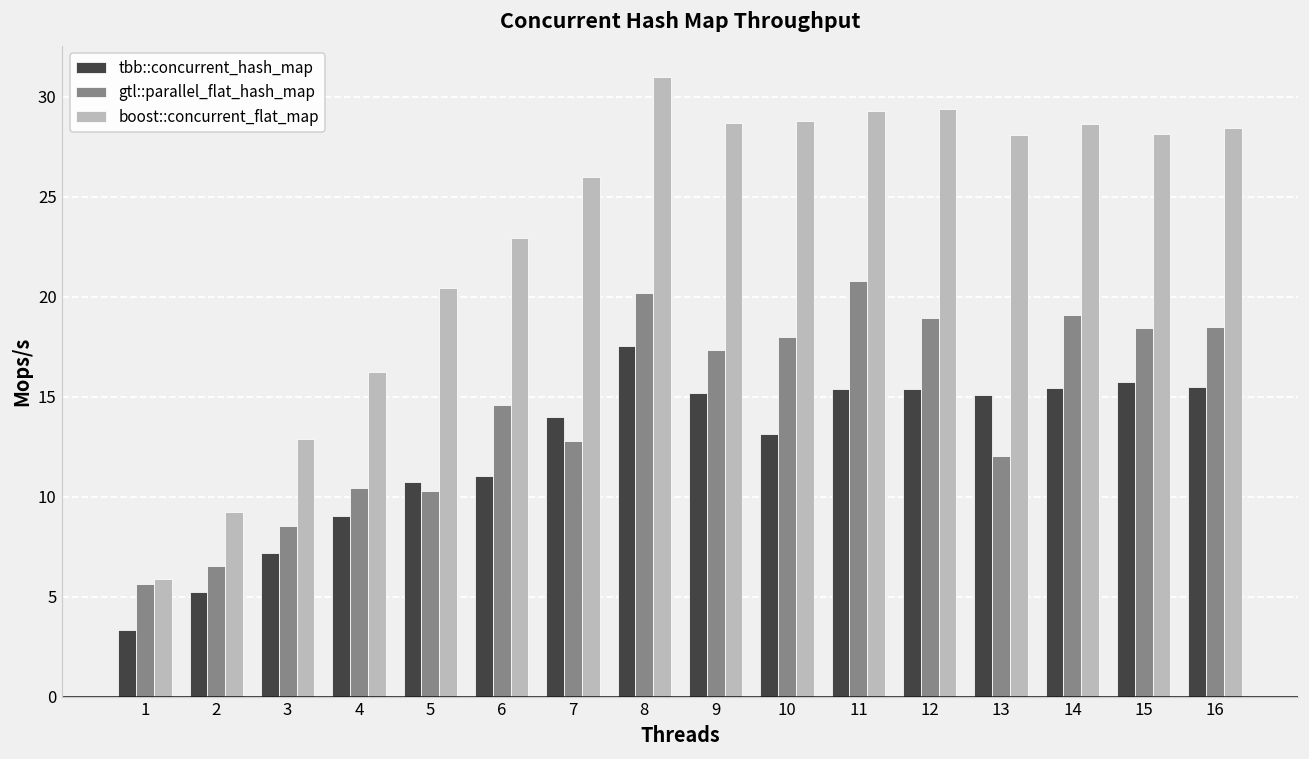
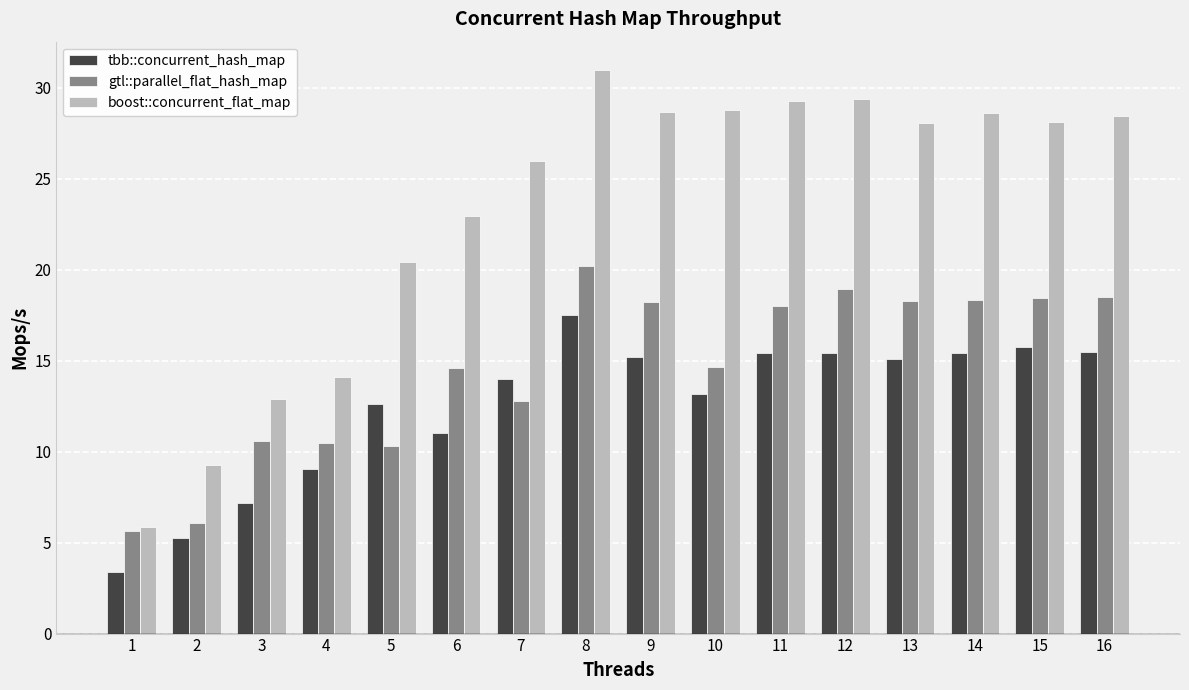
gtl::parallel_flat_hash_map, 2: 6.5 -> 6.1
gtl::parallel_flat_hash_map, 3: 8.5 -> 10.6
boost::concurrent_flat_map, 4: 16.2 -> 14.1
tbb::concurrent_hash_map, 5: 10.7 -> 12.6
gtl::parallel_flat_hash_map, 9: 17.3 -> 18.2
gtl::parallel_flat_hash_map, 10: 18.0 -> 14.6
gtl::parallel_flat_hash_map, 11: 20.8 -> 18.0
gtl::parallel_flat_hash_map, 13: 12.0 -> 18.3
gtl::parallel_flat_hash_map, 14: 19.1 -> 18.3
